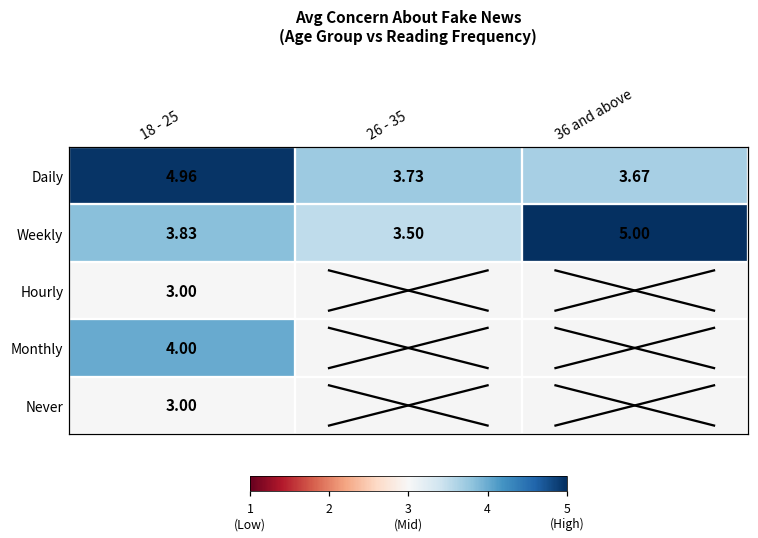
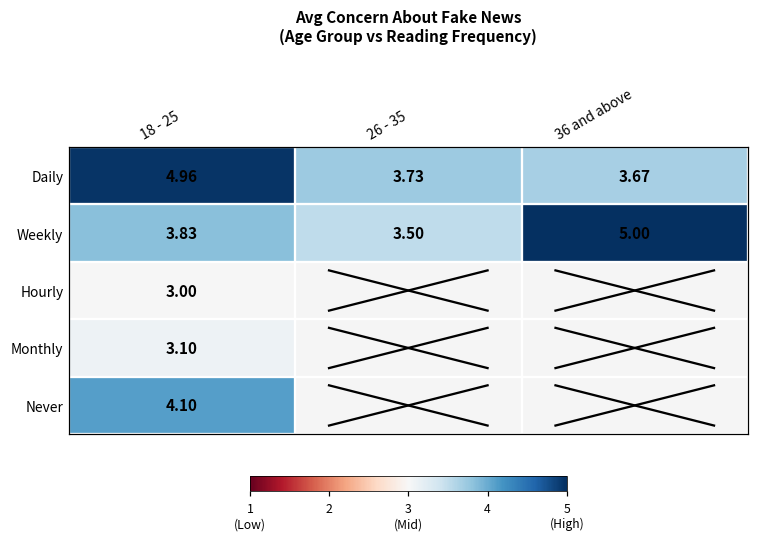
Monthly, 18 - 25: 4.00 -> 3.10
Never, 18 - 25: 3.00 -> 4.10
